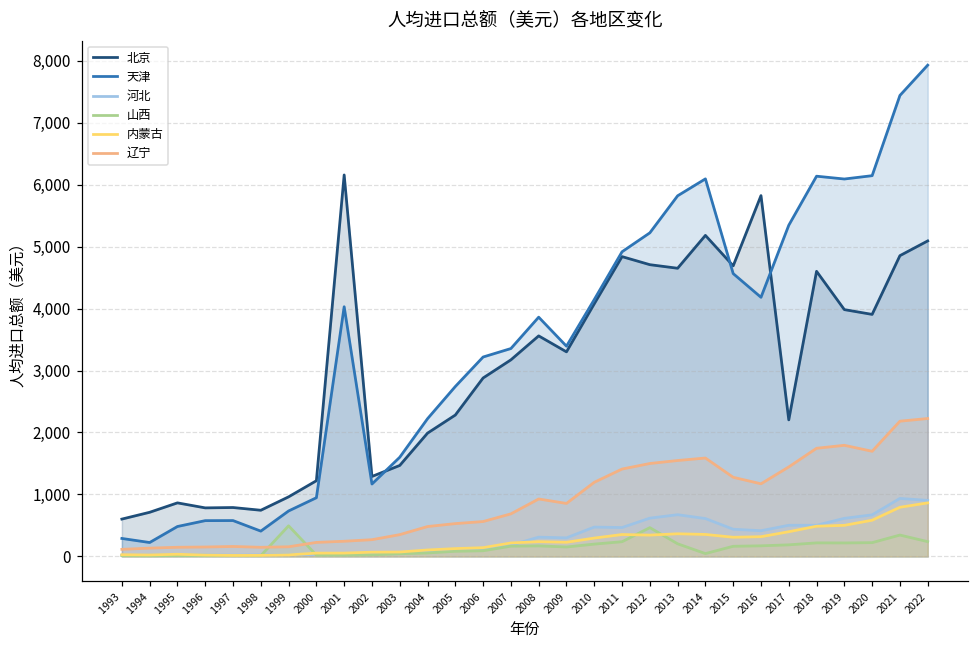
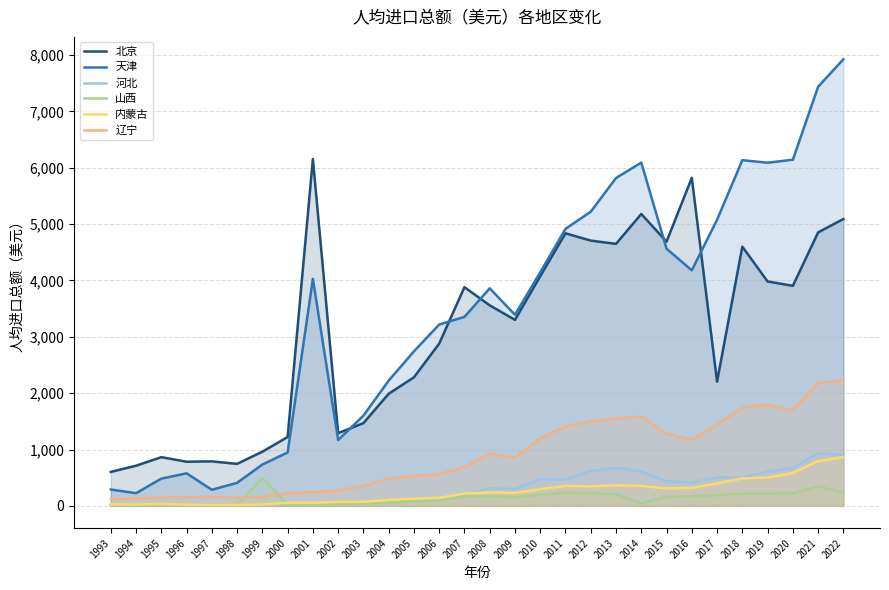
天津, 1997: 600 -> 300
北京, 2007: 3,200 -> 3,900
山西, 2012: 500 -> 200
天津, 2017: 5,300 -> 5,100
